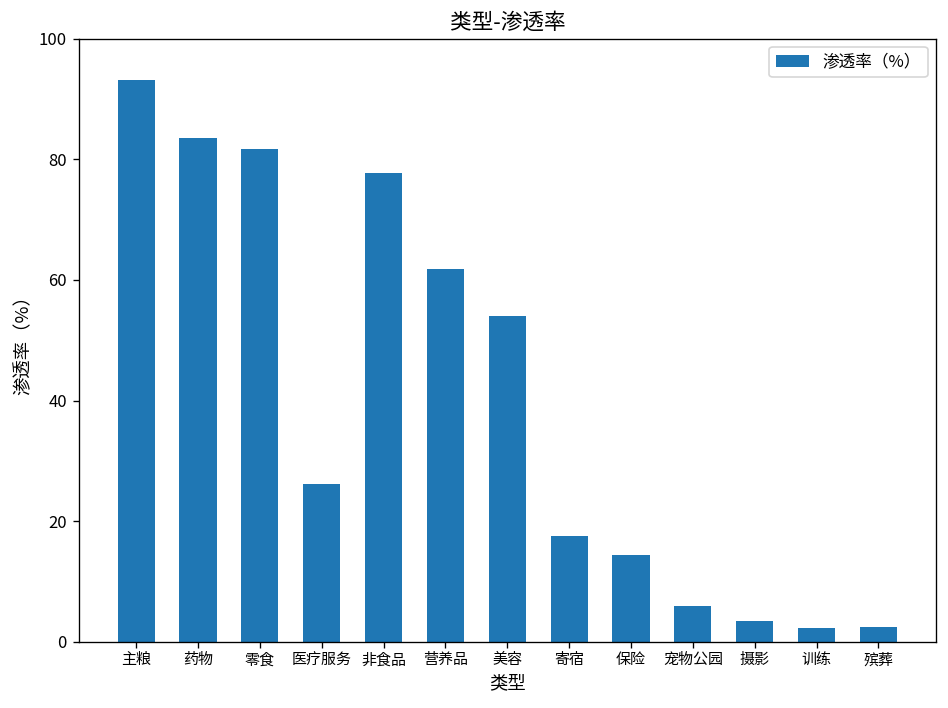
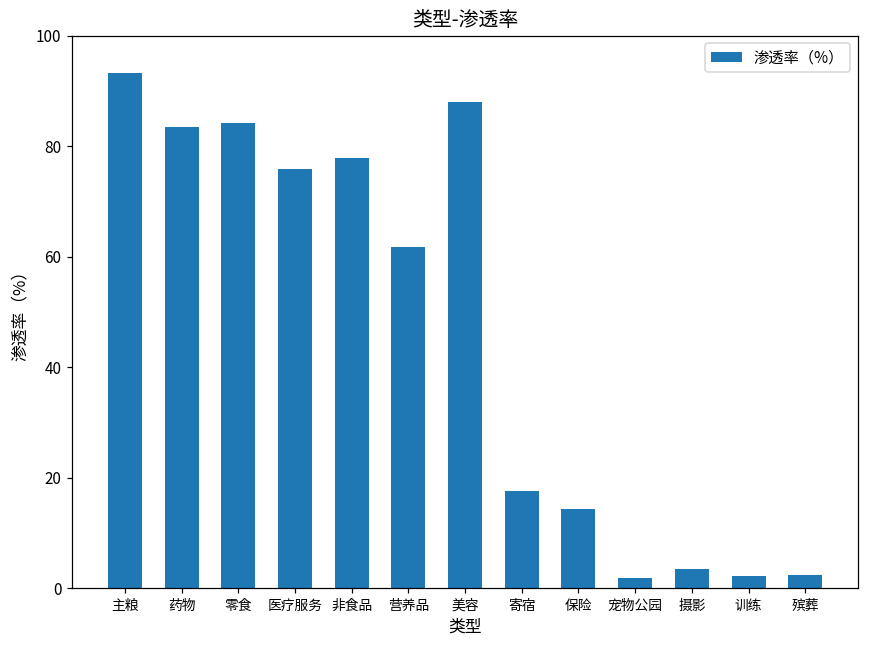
零食: 82 -> 84
医疗服务: 26 -> 76
美容: 54 -> 88
宠物公园: 6 -> 2
